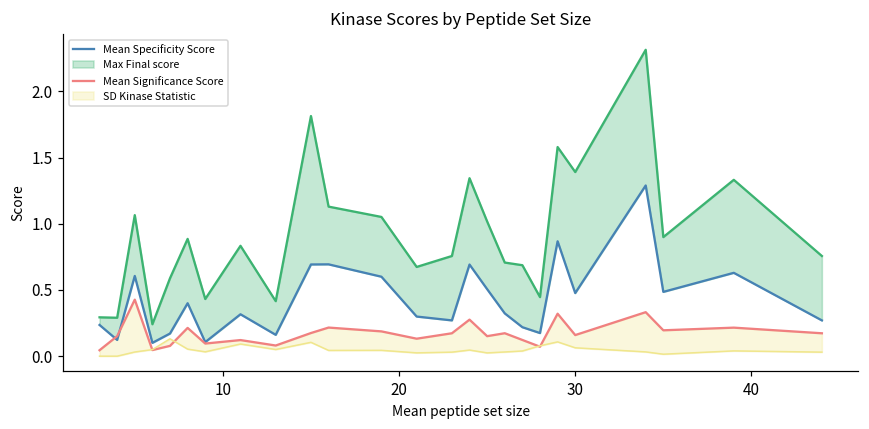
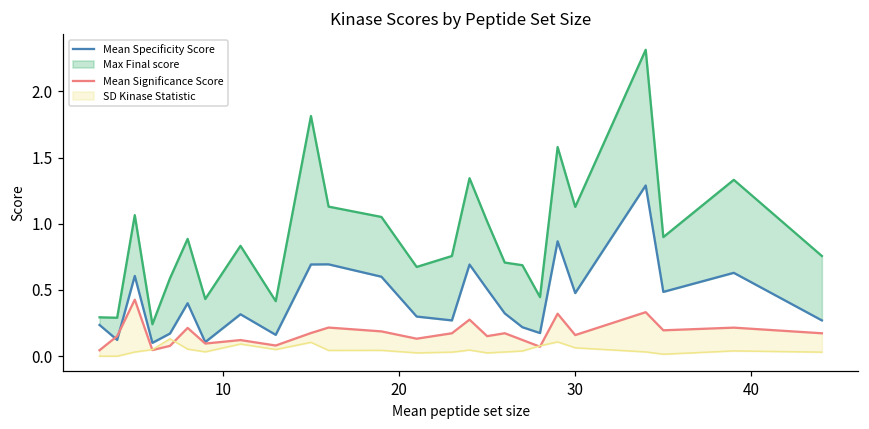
Max Final score, 30: 1.39 -> 1.13
